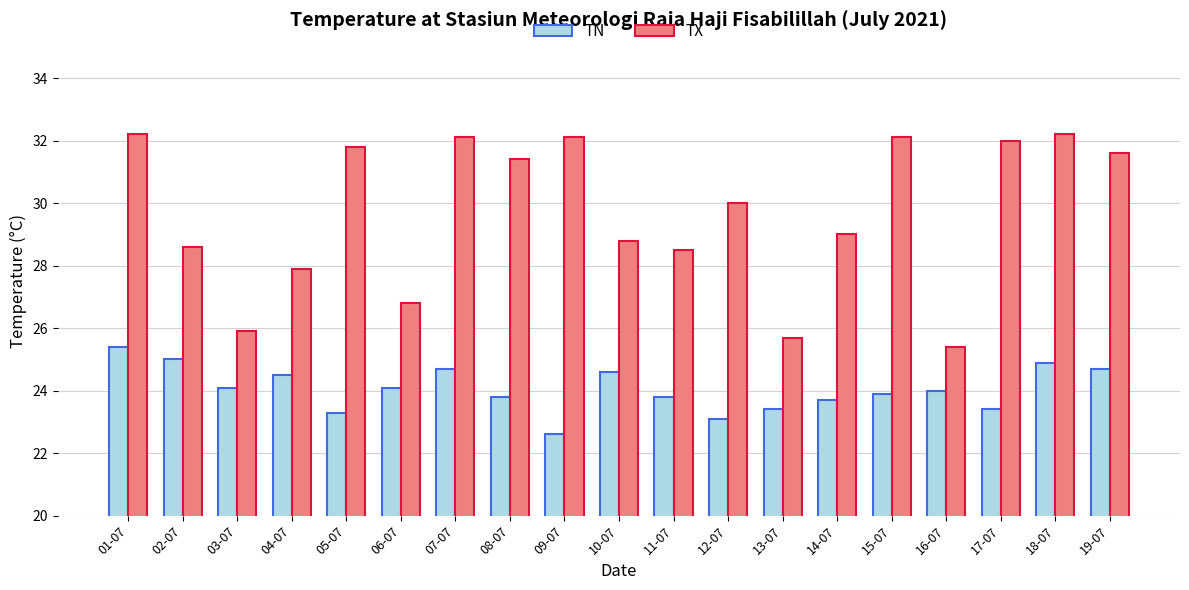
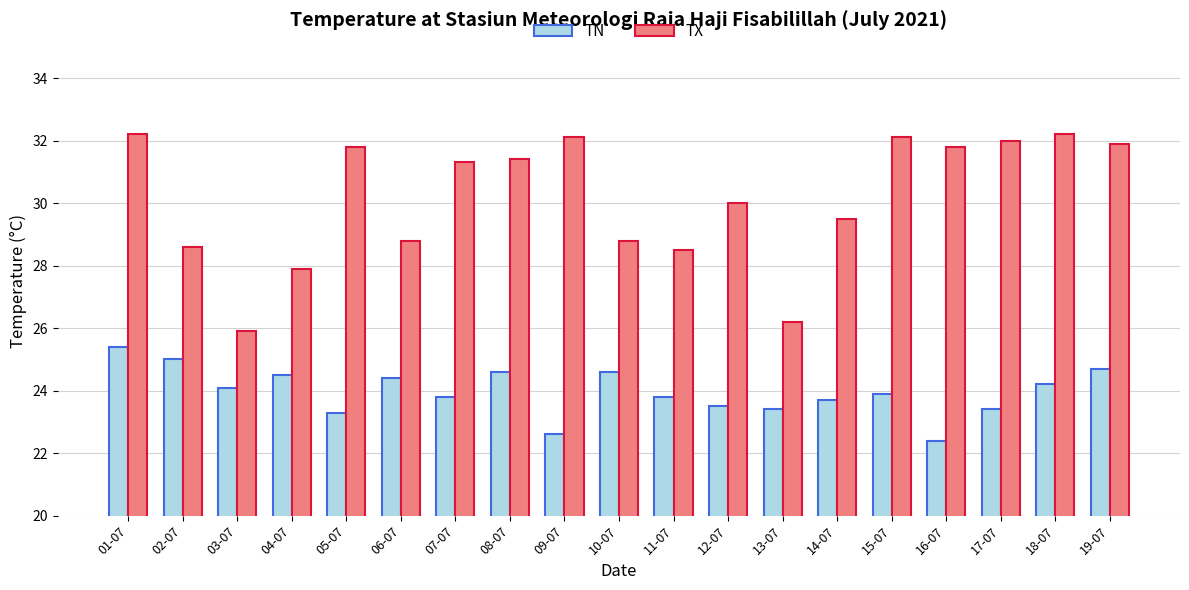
TN, 06-07: 24.1 -> 24.4
TX, 06-07: 26.8 -> 28.8
TN, 07-07: 24.7 -> 23.8
TX, 07-07: 32.1 -> 31.3
TN, 08-07: 23.8 -> 24.6
TN, 12-07: 23.1 -> 23.5
TX, 13-07: 25.7 -> 26.2
TX, 14-07: 29.0 -> 29.5
TN, 16-07: 24.0 -> 22.4
TX, 16-07: 25.4 -> 31.8
TN, 18-07: 24.9 -> 24.2
TX, 19-07: 31.6 -> 31.9
